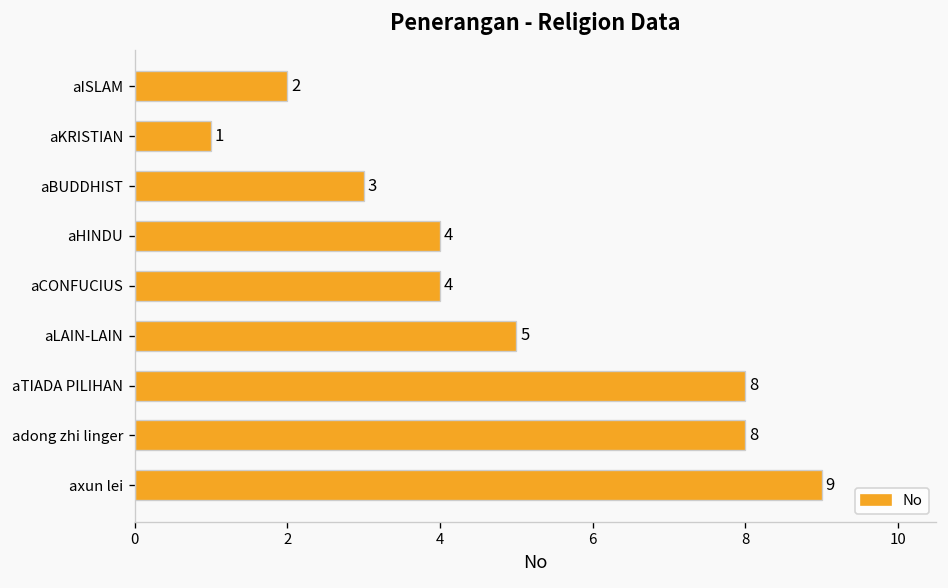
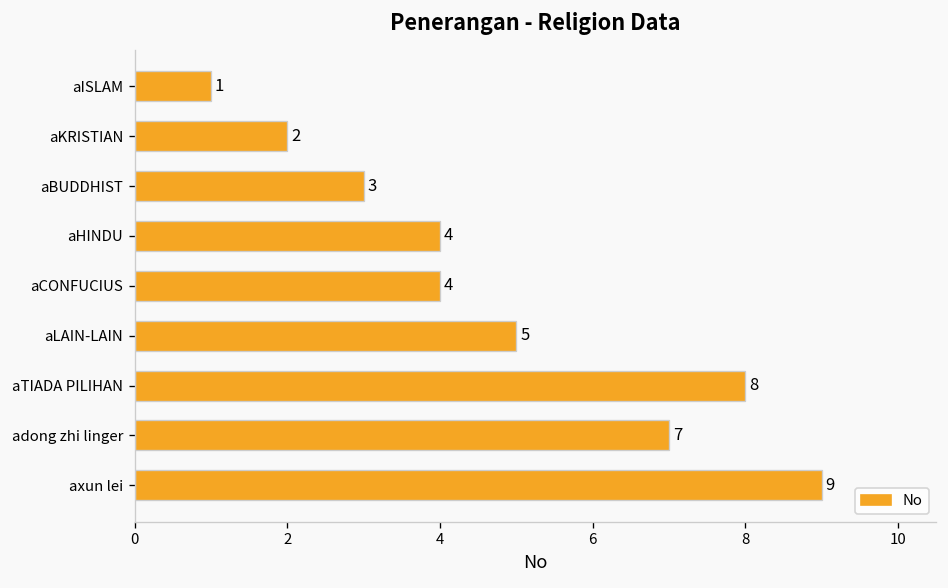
aISLAM: 2 -> 1
aKRISTIAN: 1 -> 2
adong zhi linger: 8 -> 7
